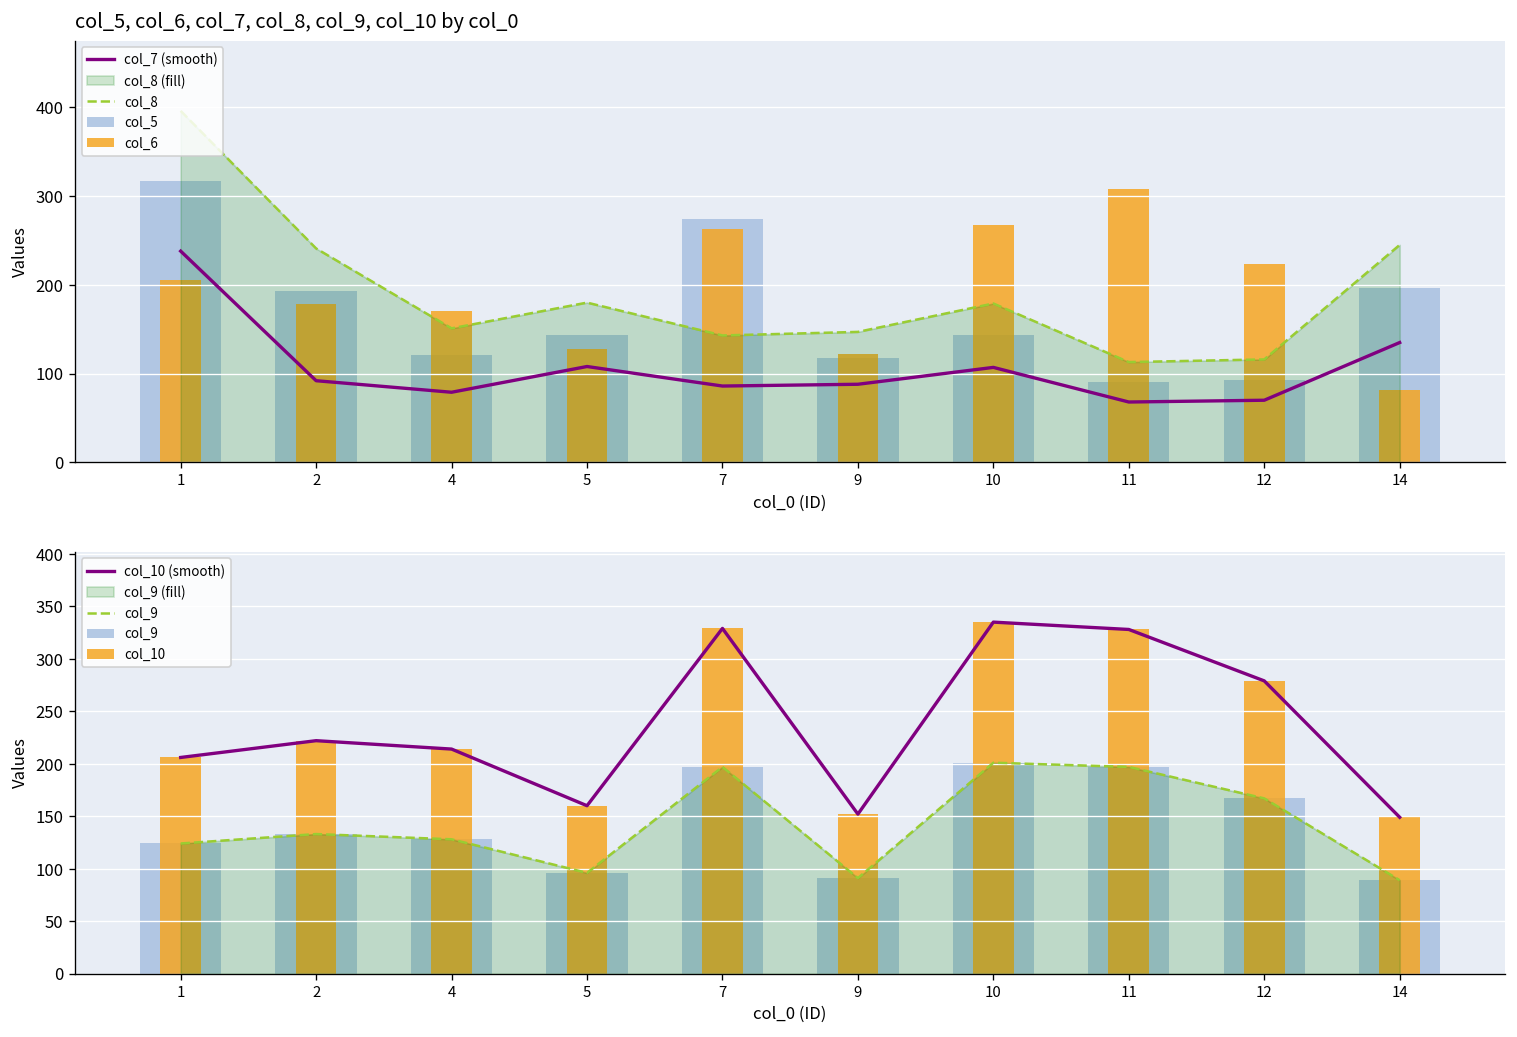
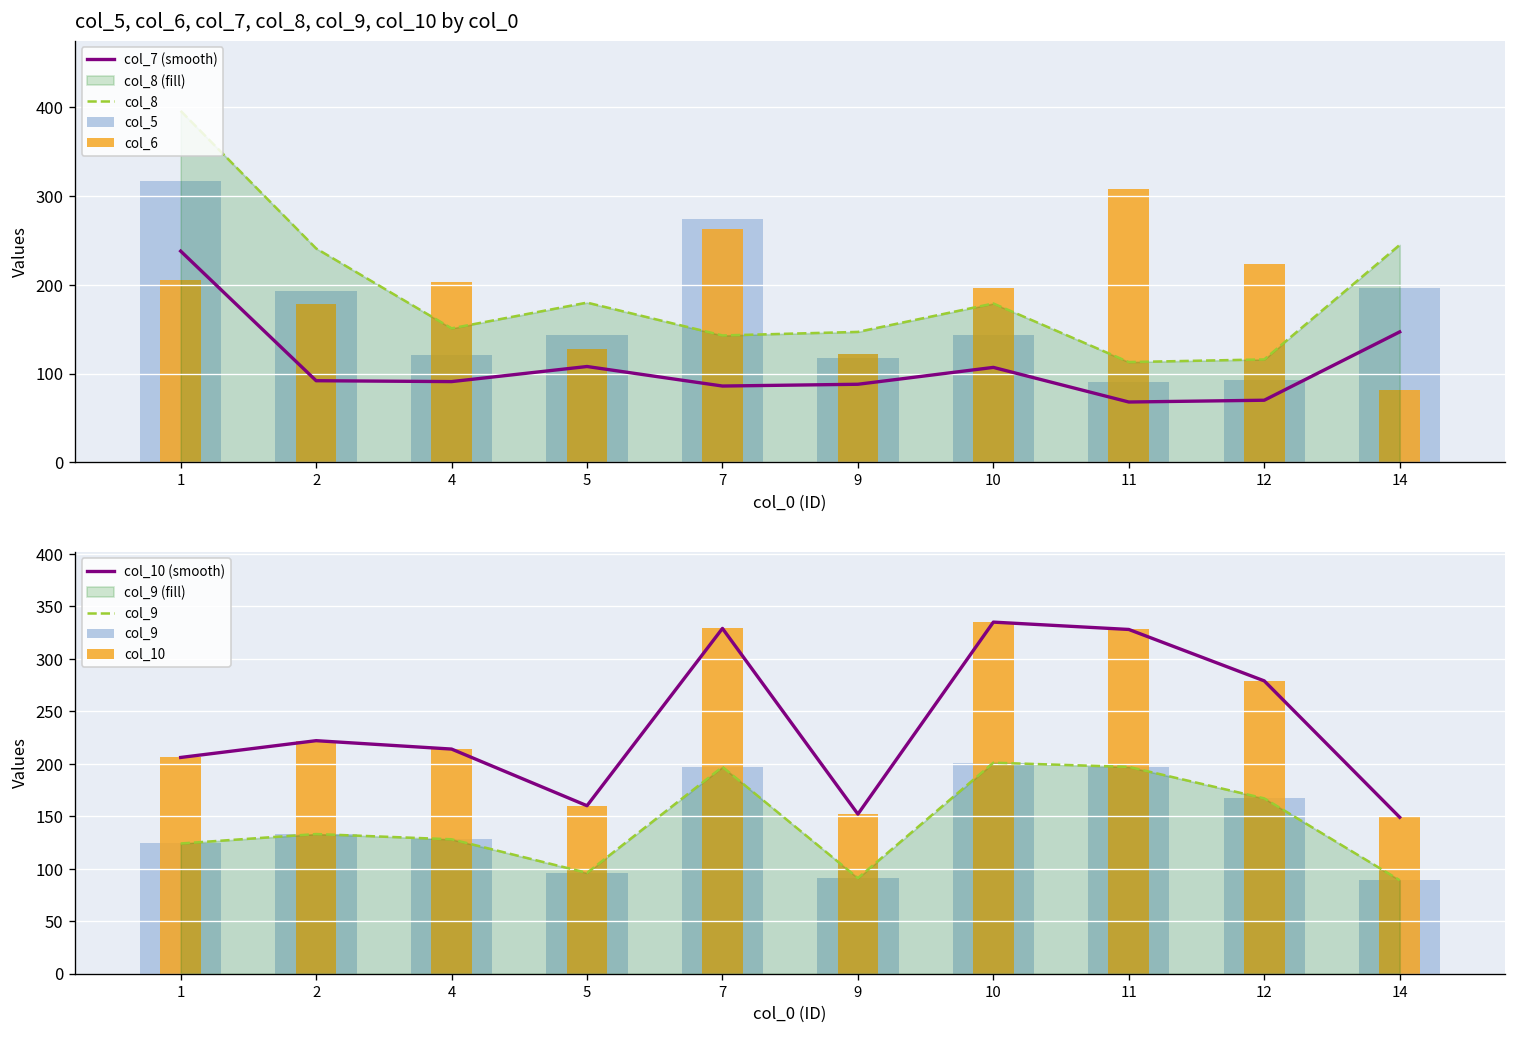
col_5, col_6, col_7, col_8, col_9, col_10 by col_0, col_7 (smooth), 4: 80 -> 90
col_5, col_6, col_7, col_8, col_9, col_10 by col_0, col_6, 4: 170 -> 200
col_5, col_6, col_7, col_8, col_9, col_10 by col_0, col_6, 10: 270 -> 200
col_5, col_6, col_7, col_8, col_9, col_10 by col_0, col_7 (smooth), 14: 140 -> 150
